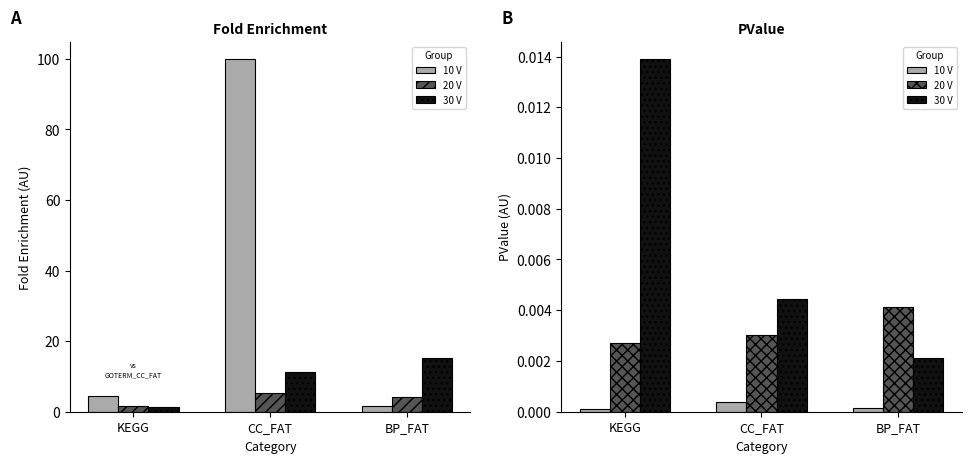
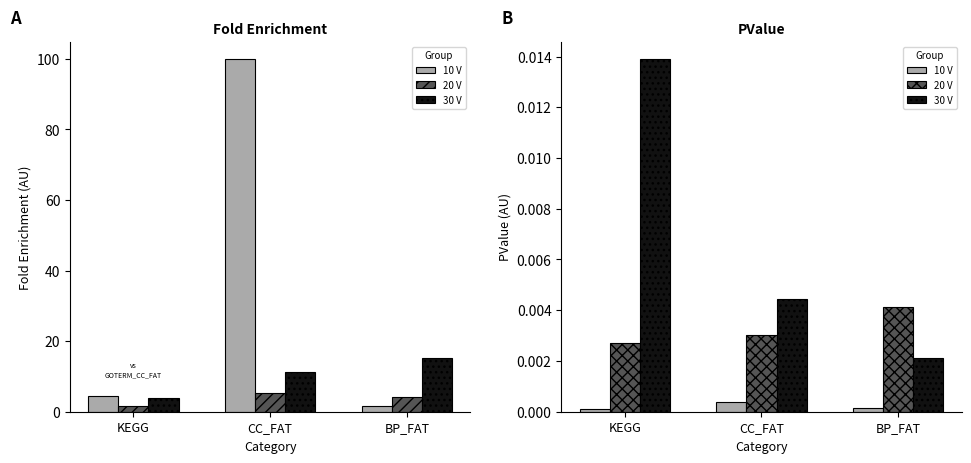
Fold Enrichment, 30 V, KEGG: 1 -> 4
